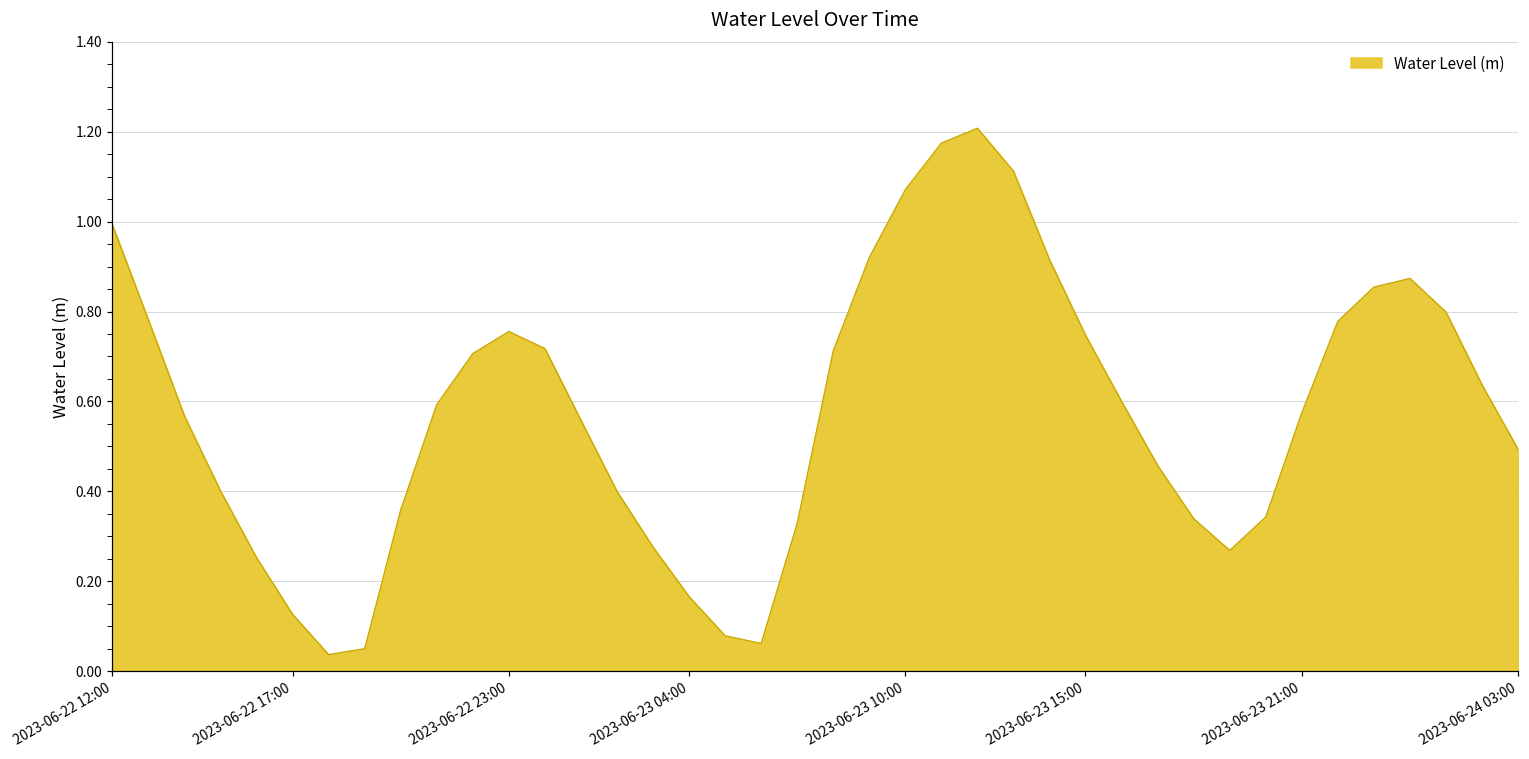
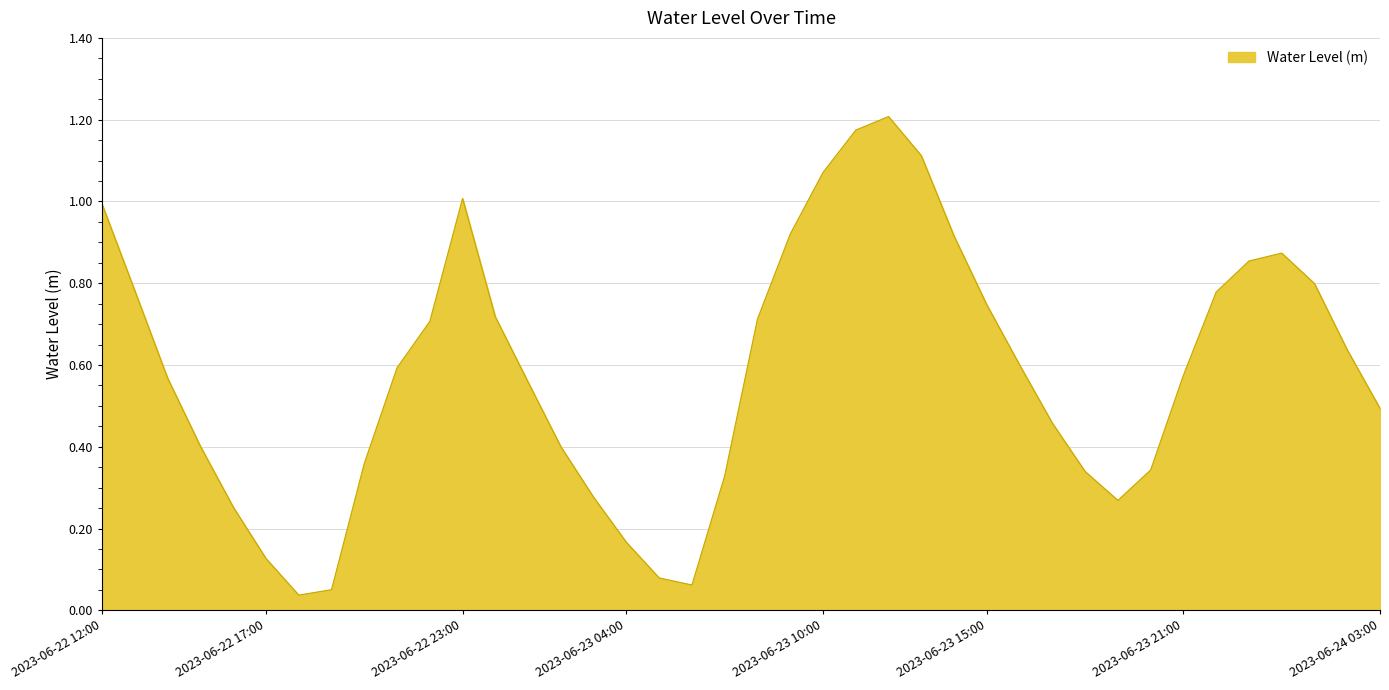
2023-06-22 23:00: 0.76 -> 1.01
